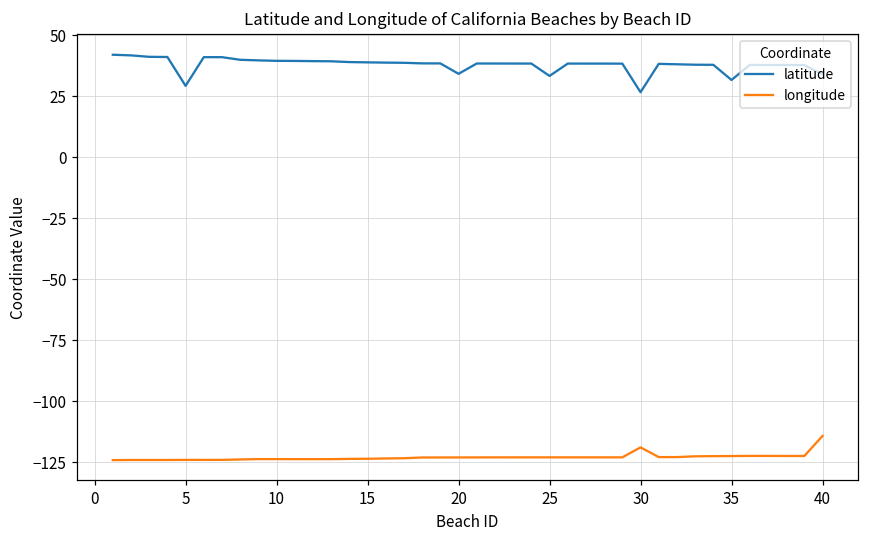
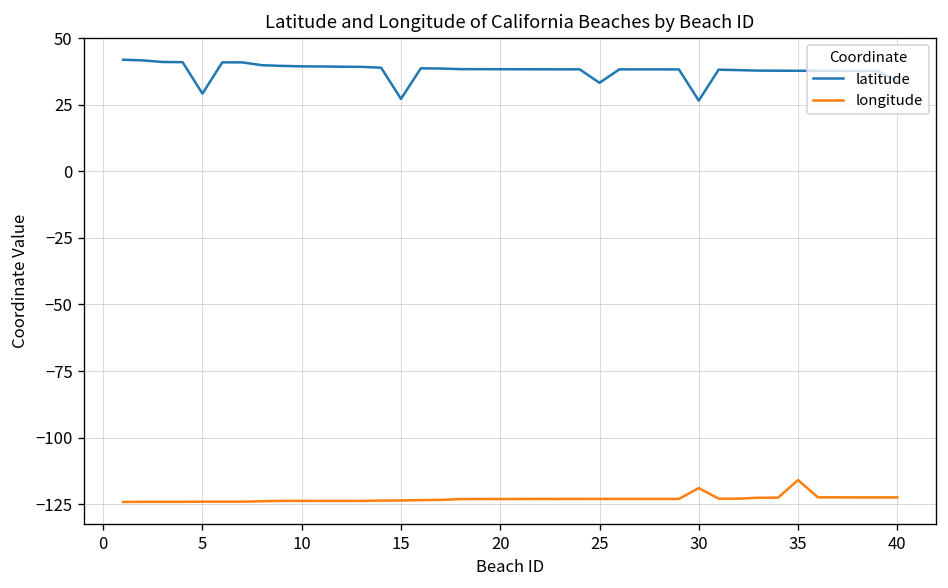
latitude, 15: 39 -> 27
latitude, 20: 34 -> 38
latitude, 35: 32 -> 38
longitude, 35: -123 -> -116
longitude, 40: -114 -> -123
